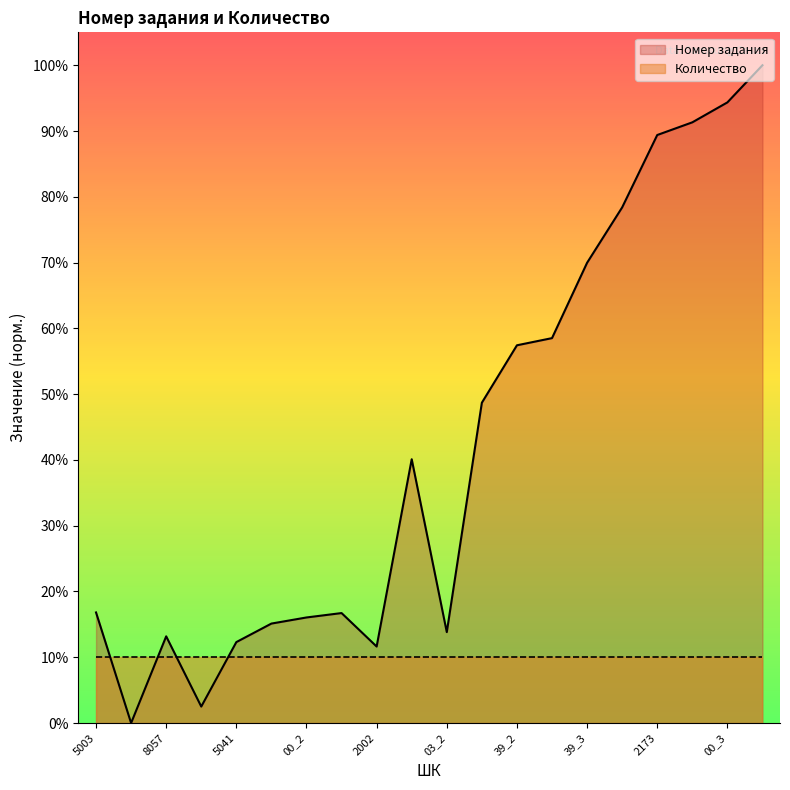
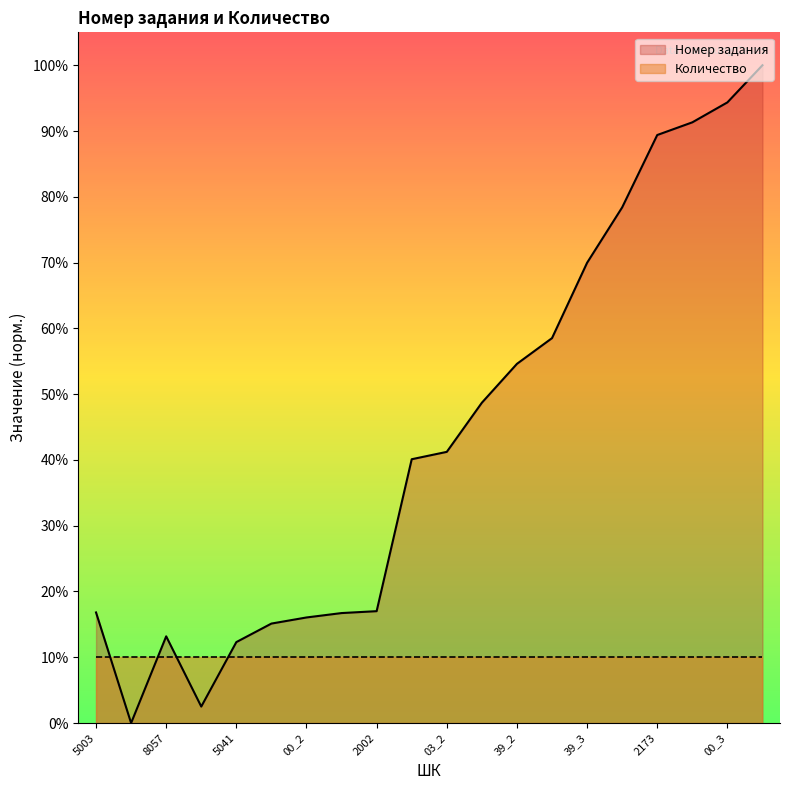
Номер задания, 2002: 12% -> 17%
Номер задания, 03_2: 14% -> 41%
Номер задания, 39_2: 57% -> 55%
